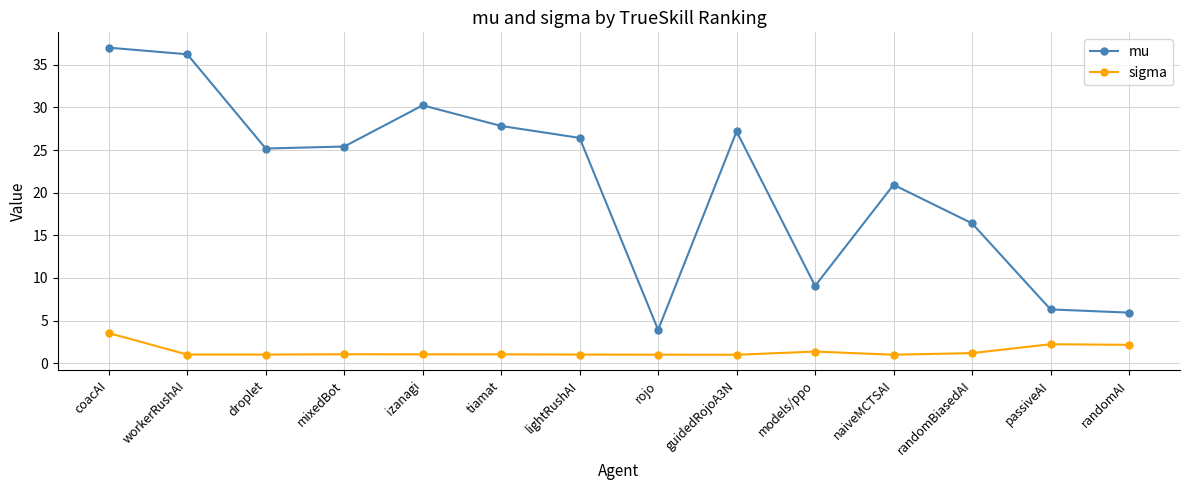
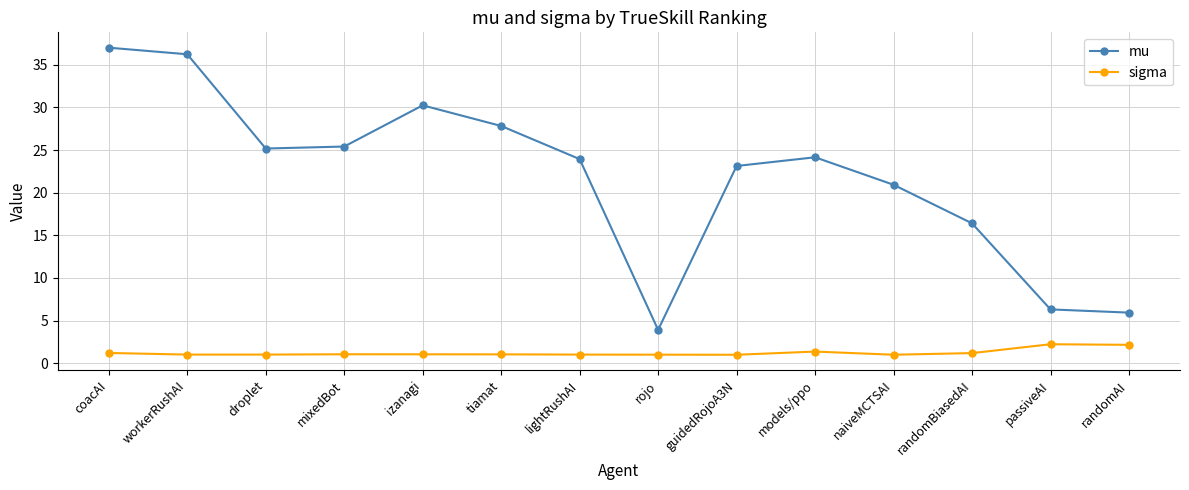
sigma, coacAI: 4 -> 1
mu, lightRushAI: 26 -> 24
mu, guidedRojoA3N: 27 -> 23
mu, models/ppo: 9 -> 24
